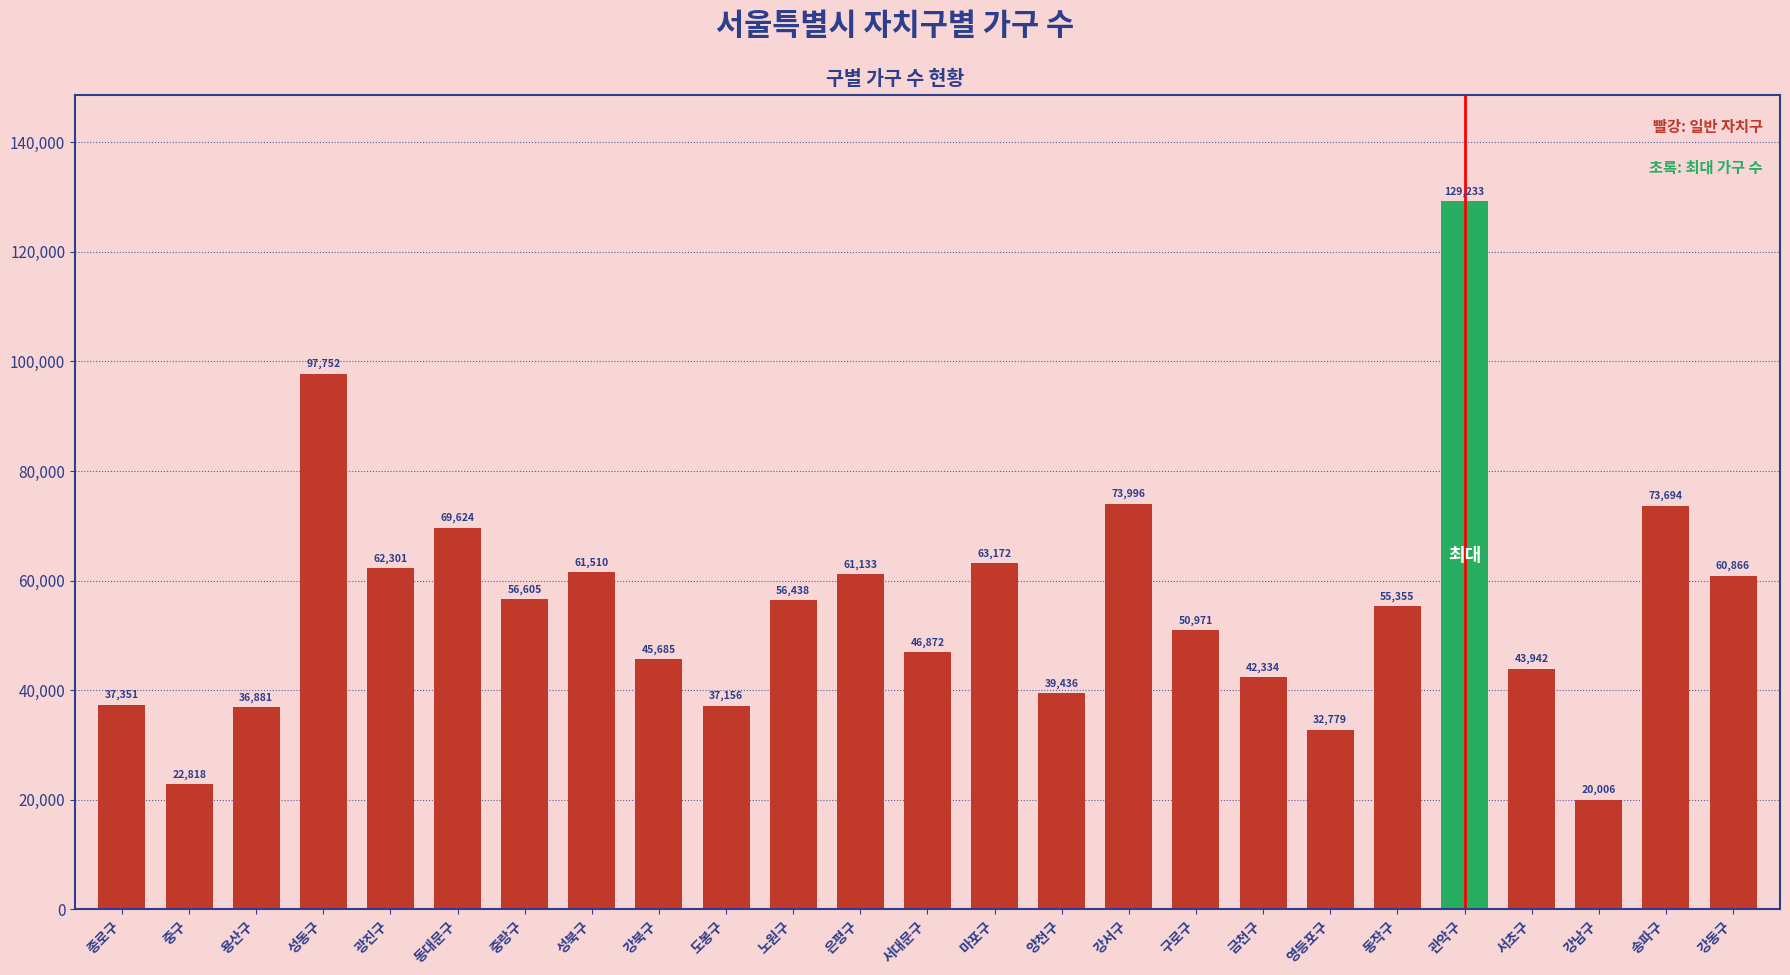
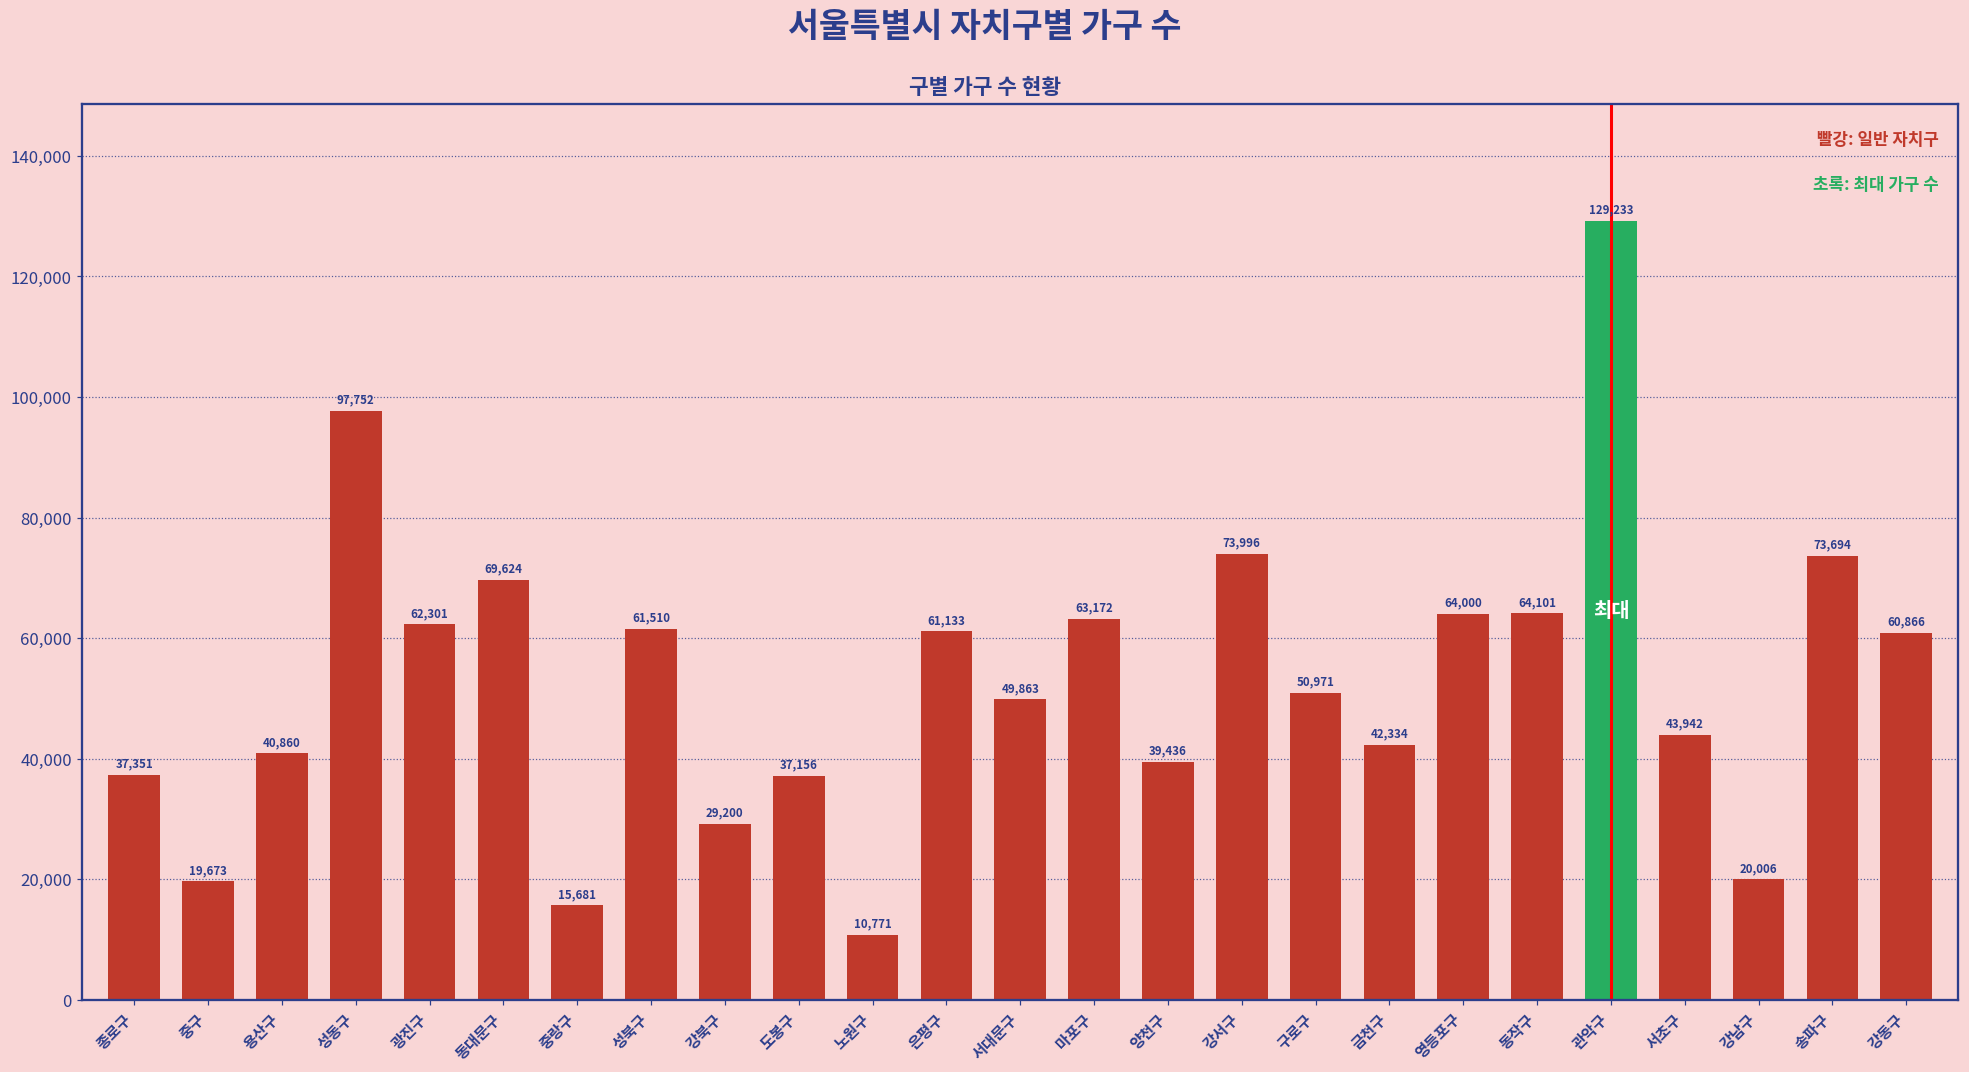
중구: 22,818 -> 19,673
용산구: 36,881 -> 40,860
중랑구: 56,605 -> 15,681
강북구: 45,685 -> 29,200
노원구: 56,438 -> 10,771
서대문구: 46,872 -> 49,863
영등포구: 32,779 -> 64,000
동작구: 55,355 -> 64,101
